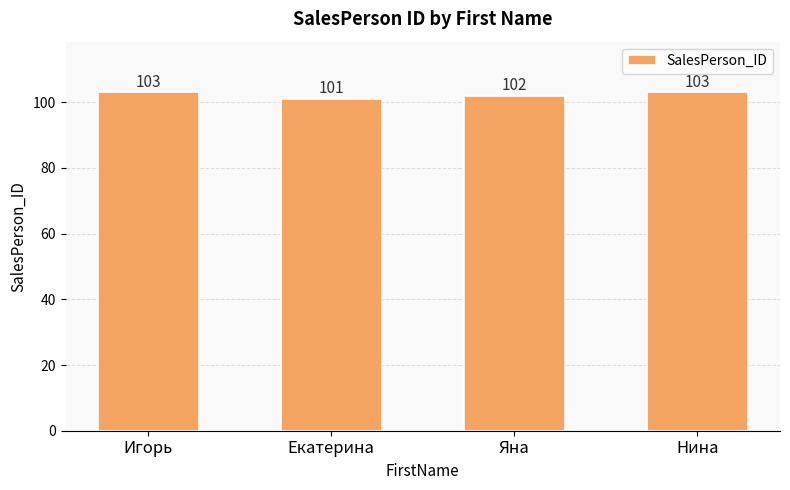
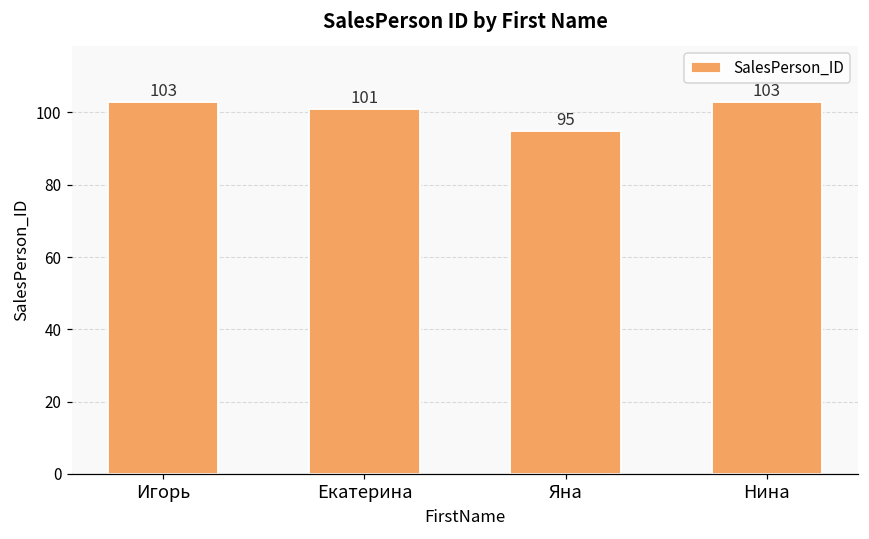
Яна: 102 -> 95
